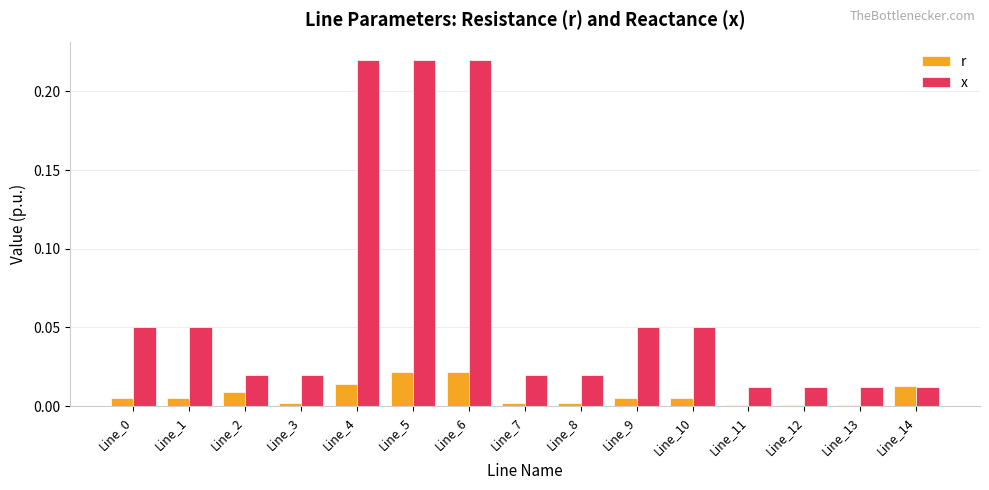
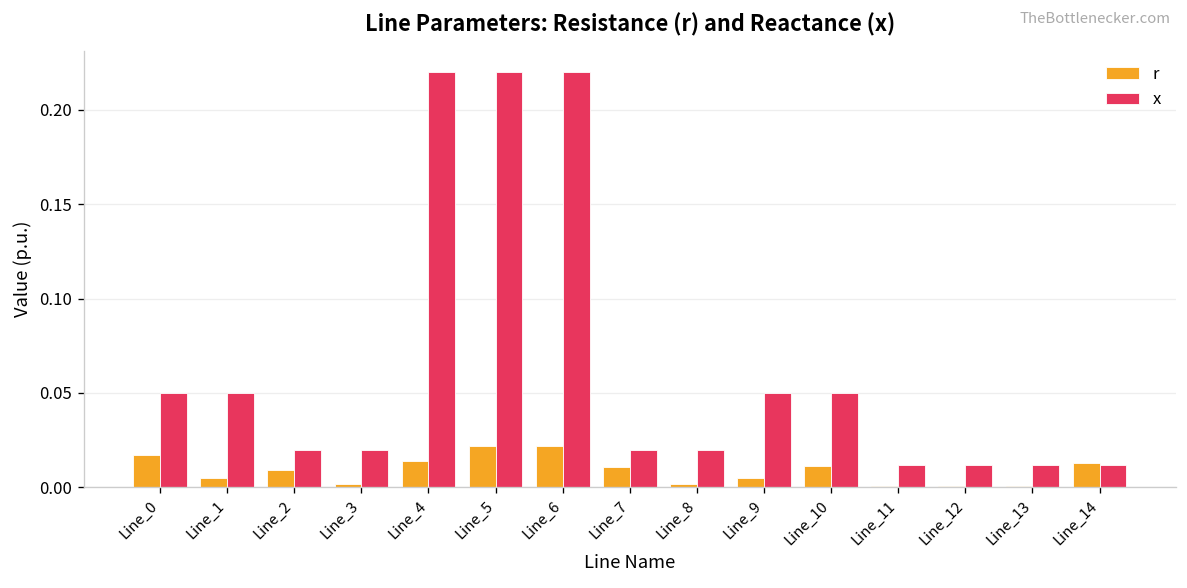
r, Line_0: 0.005 -> 0.017
r, Line_7: 0.002 -> 0.011
r, Line_10: 0.005 -> 0.011
